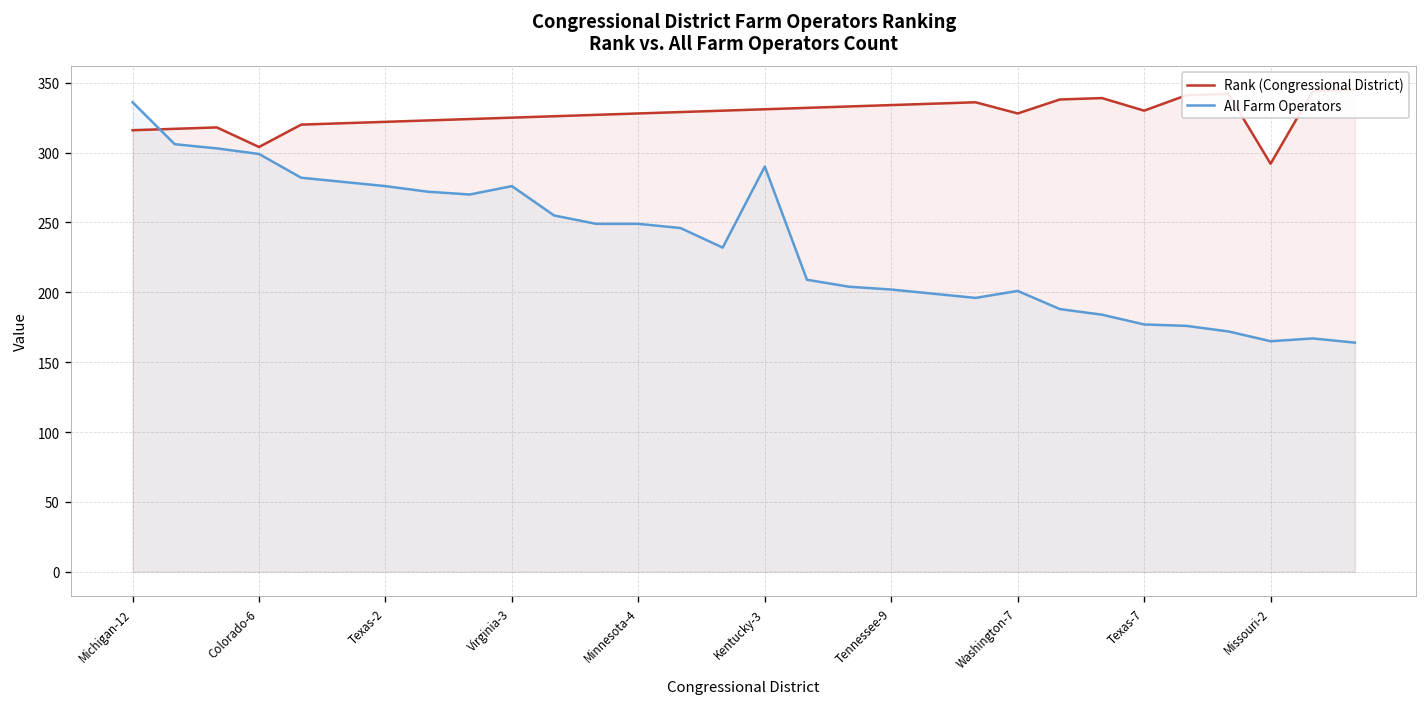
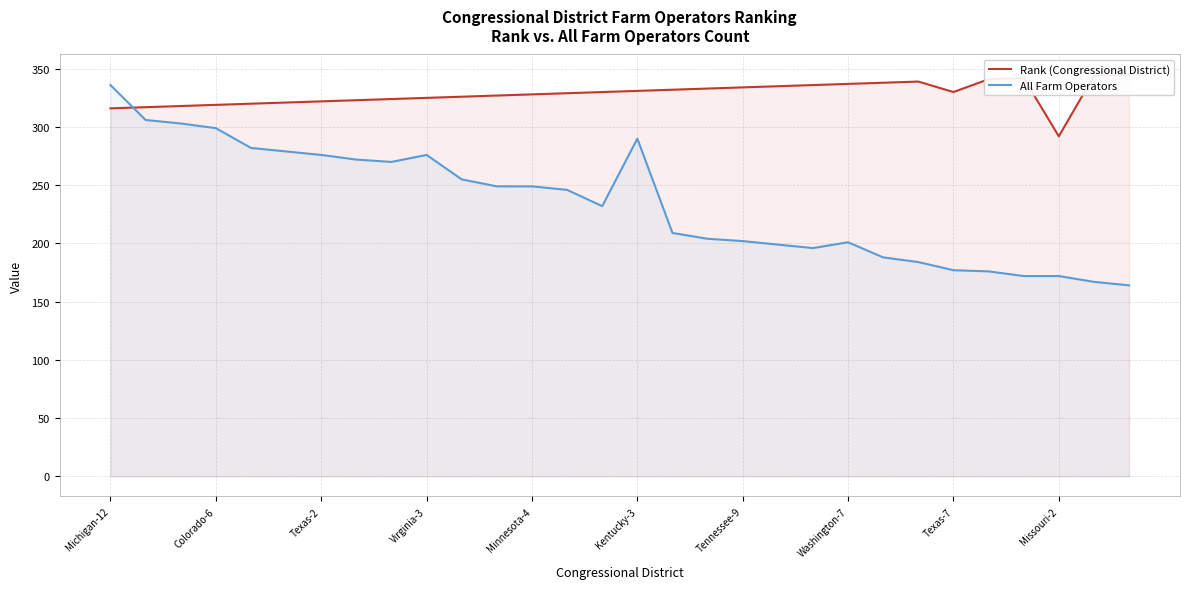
Rank (Congressional District), Colorado-6: 304 -> 319
Rank (Congressional District), Washington-7: 328 -> 337
All Farm Operators, Missouri-2: 165 -> 172
